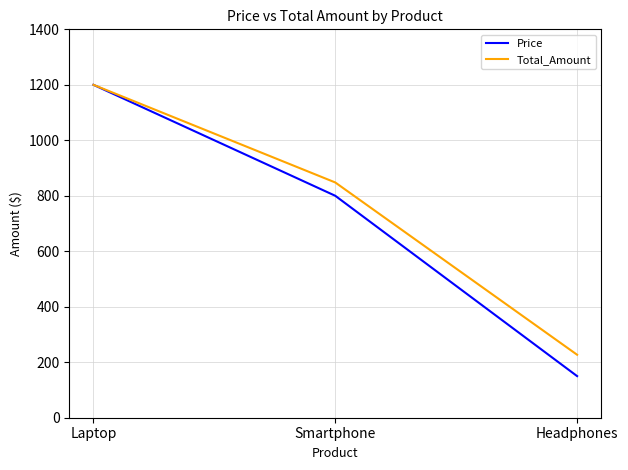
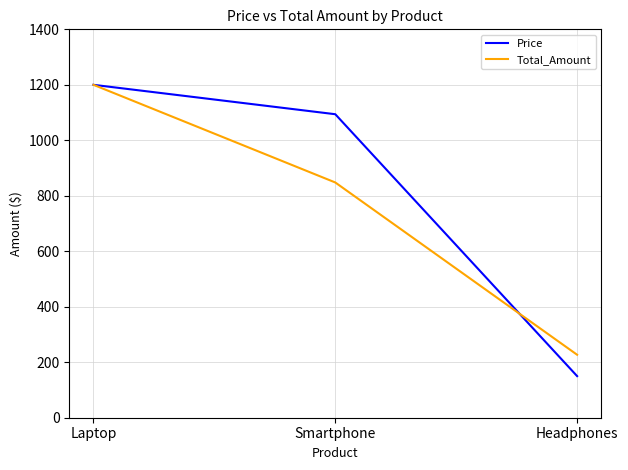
Price, Smartphone: 800 -> 1090
